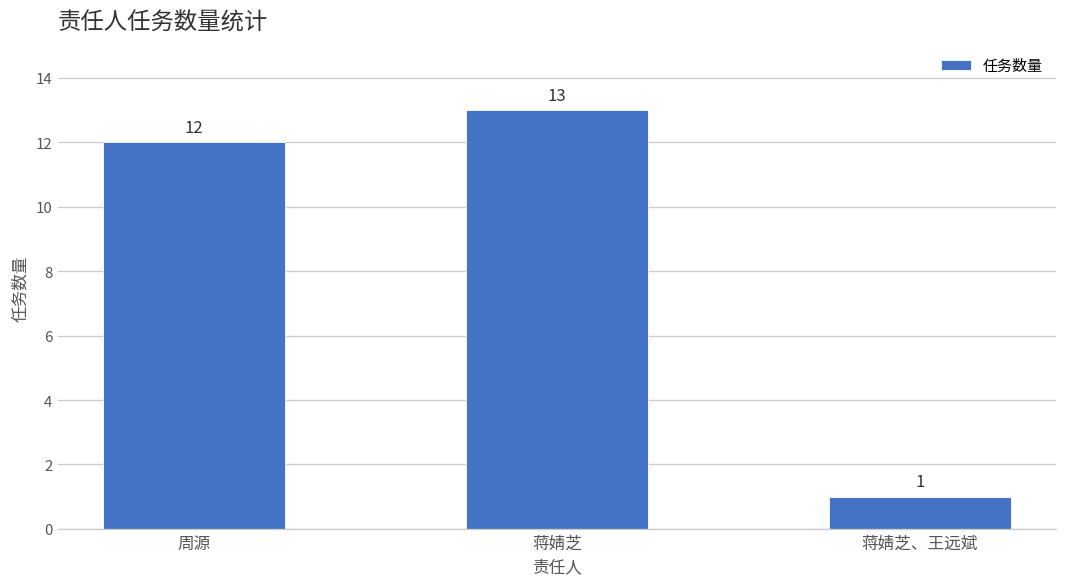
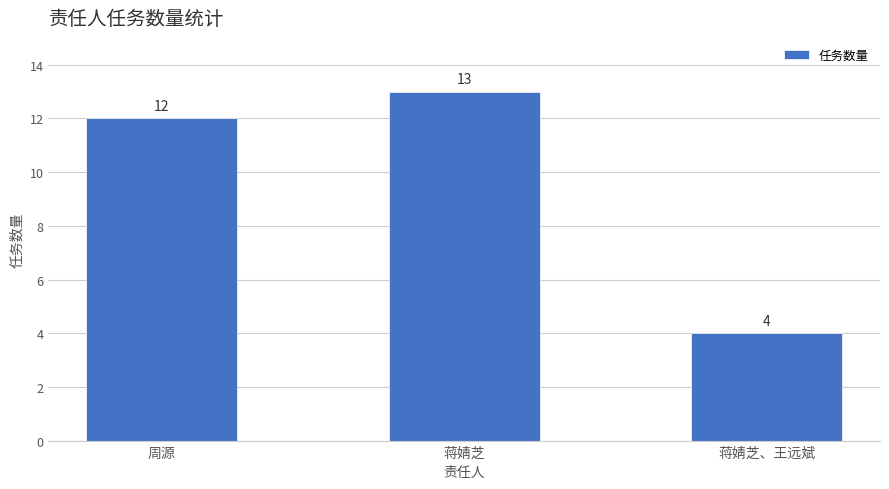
蒋婧芝、王远斌: 1 -> 4
